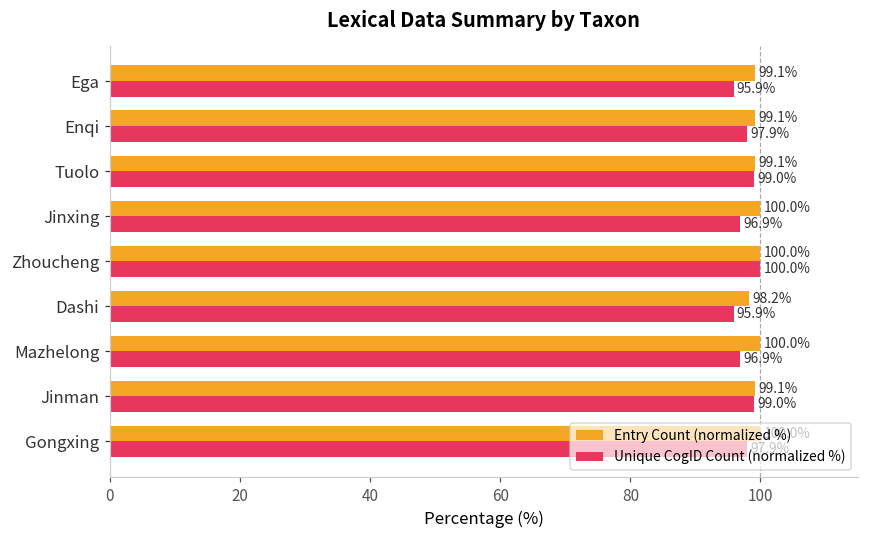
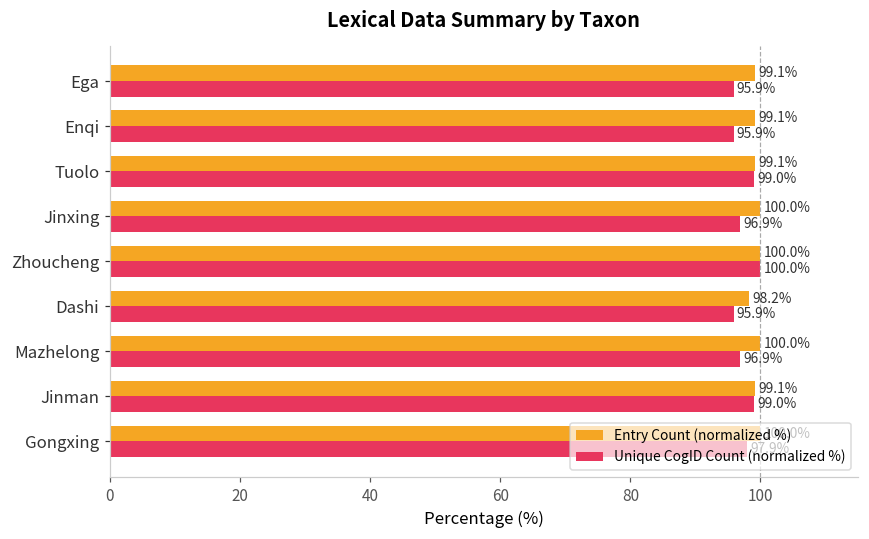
Unique CogID Count (normalized %), Enqi: 97.9% -> 95.9%
